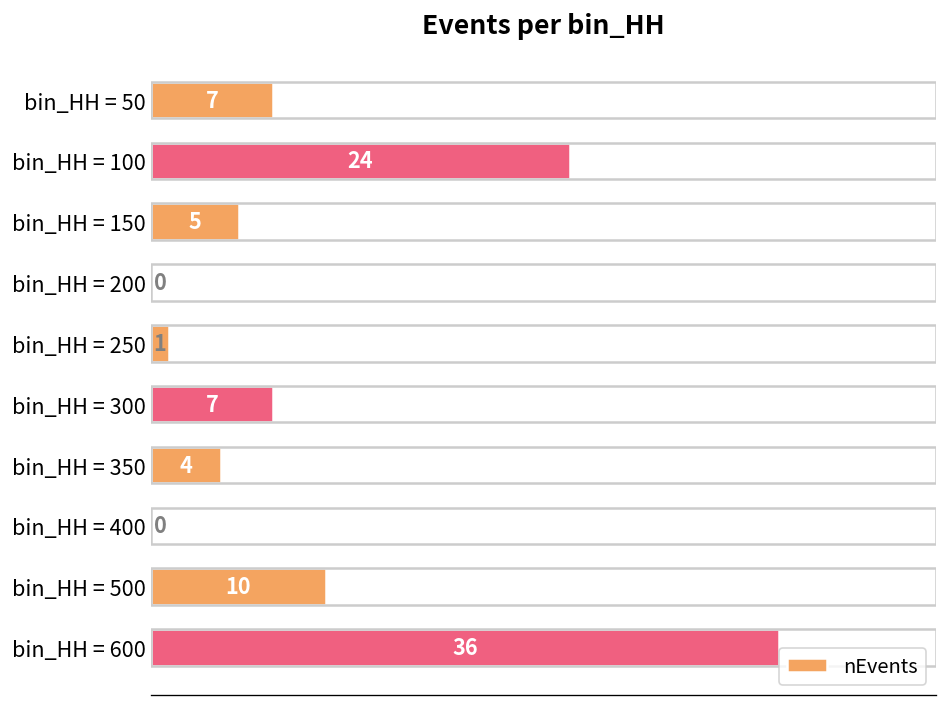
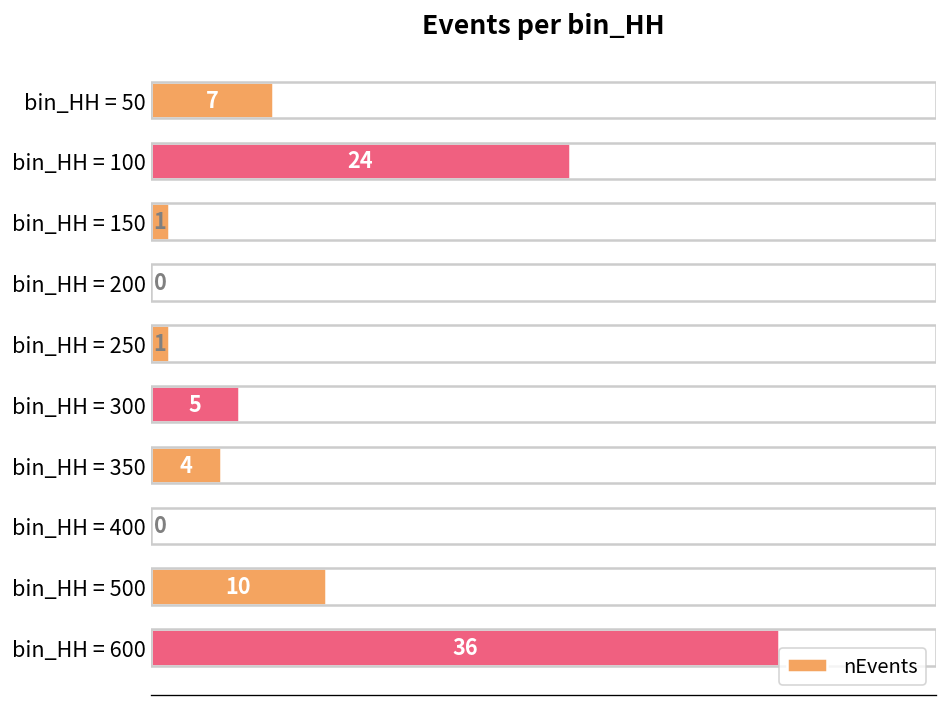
bin_HH = 150: 5 -> 1
bin_HH = 300: 7 -> 5
